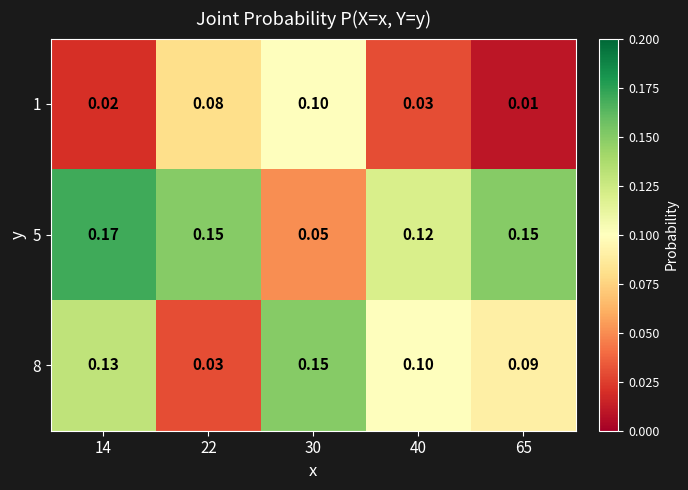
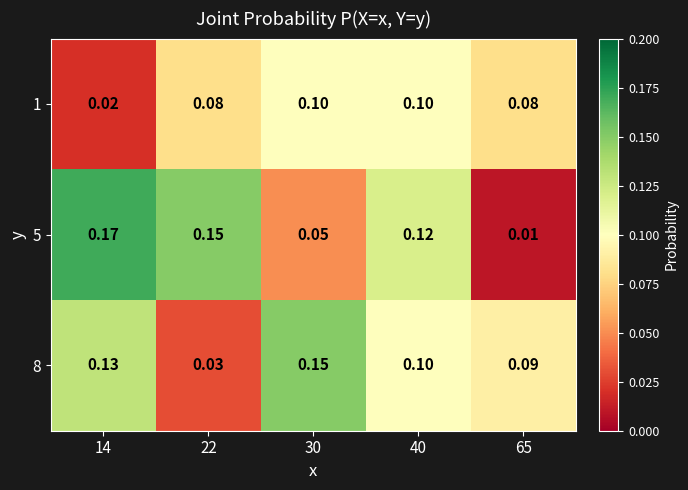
1, 40: 0.03 -> 0.10
1, 65: 0.01 -> 0.08
5, 65: 0.15 -> 0.01
